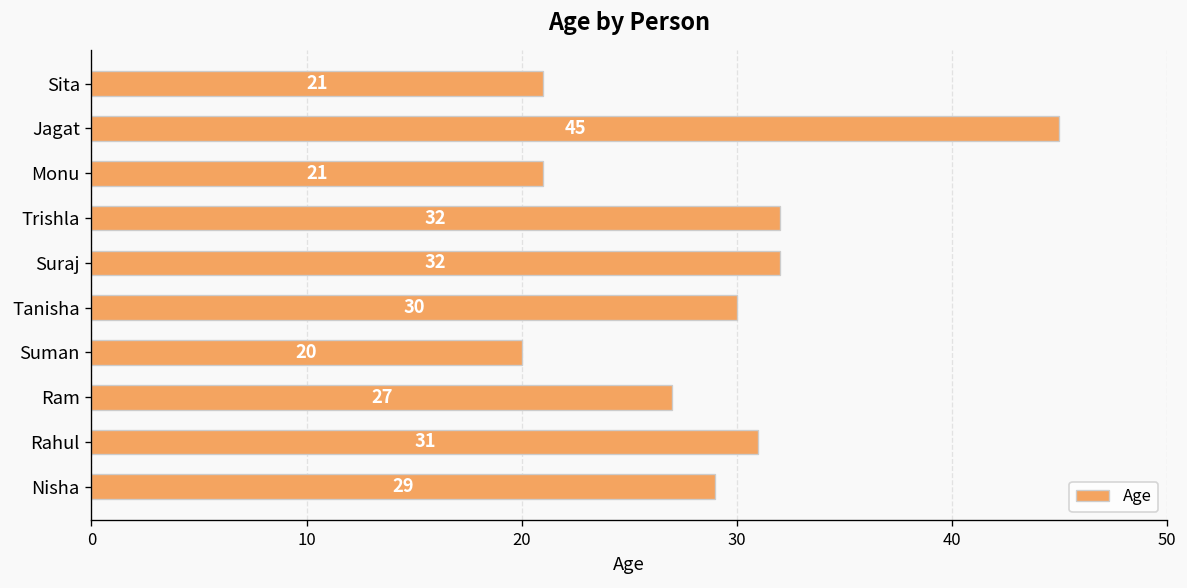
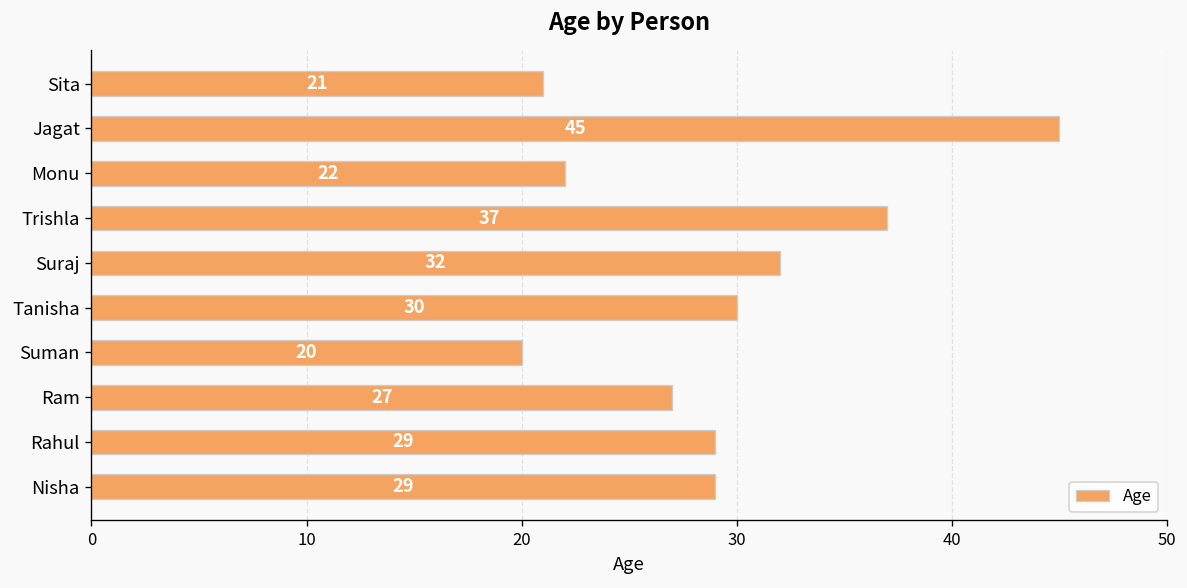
Monu: 21 -> 22
Trishla: 32 -> 37
Rahul: 31 -> 29
